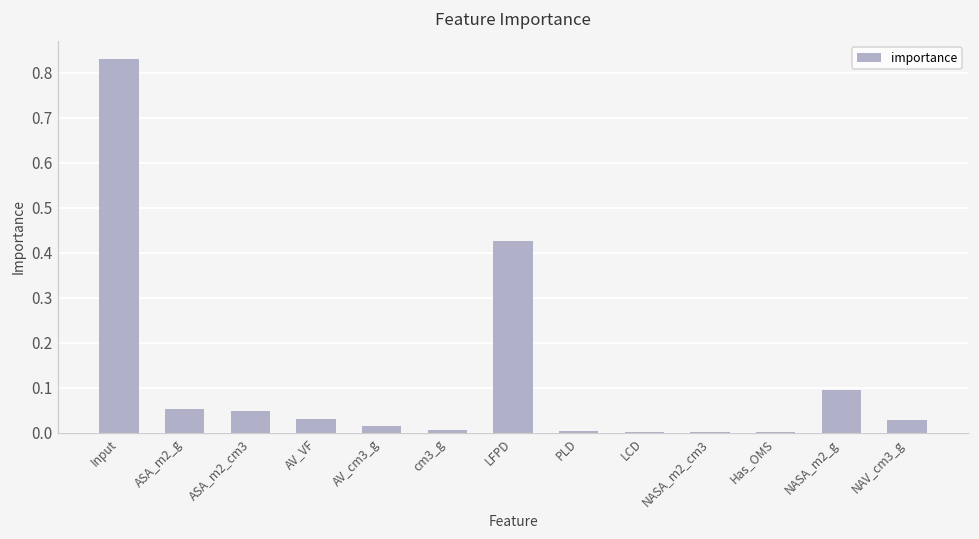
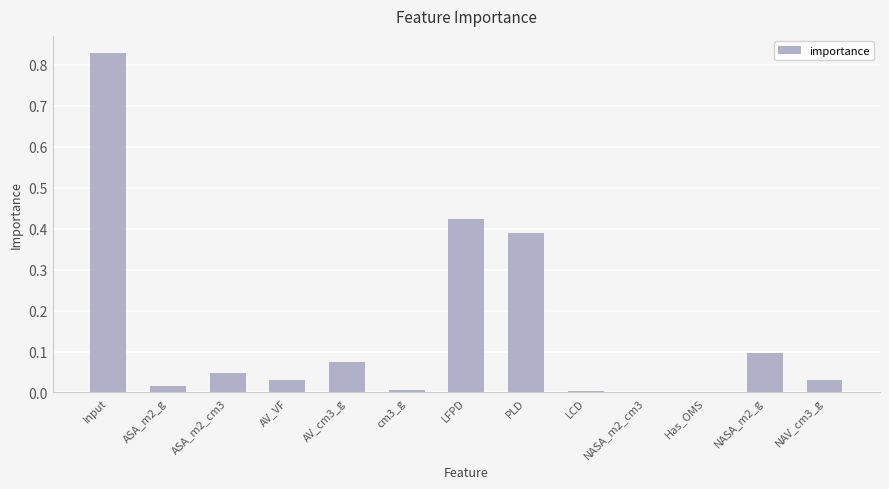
ASA_m2_g: 0.05 -> 0.02
AV_cm3_g: 0.01 -> 0.07
PLD: 0.00 -> 0.39
